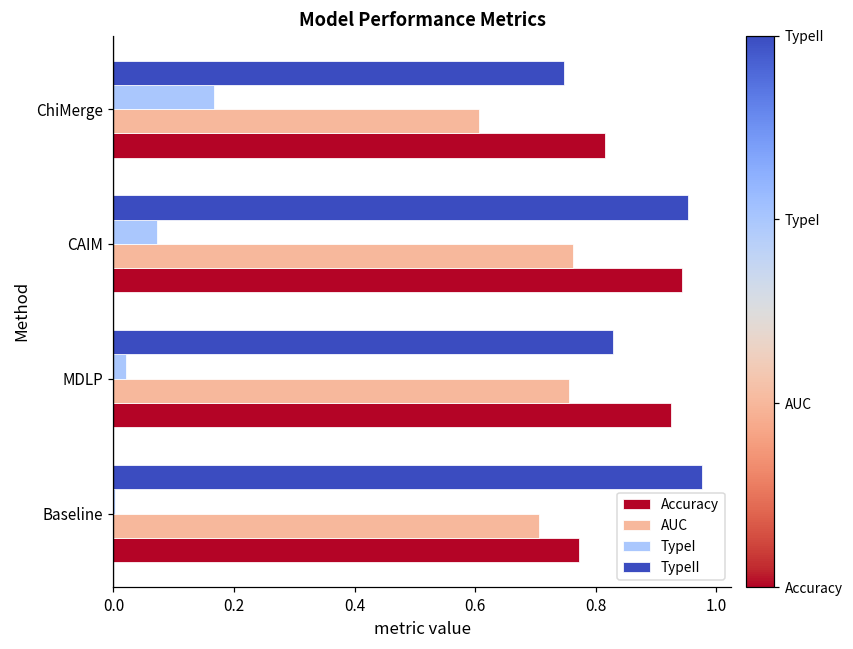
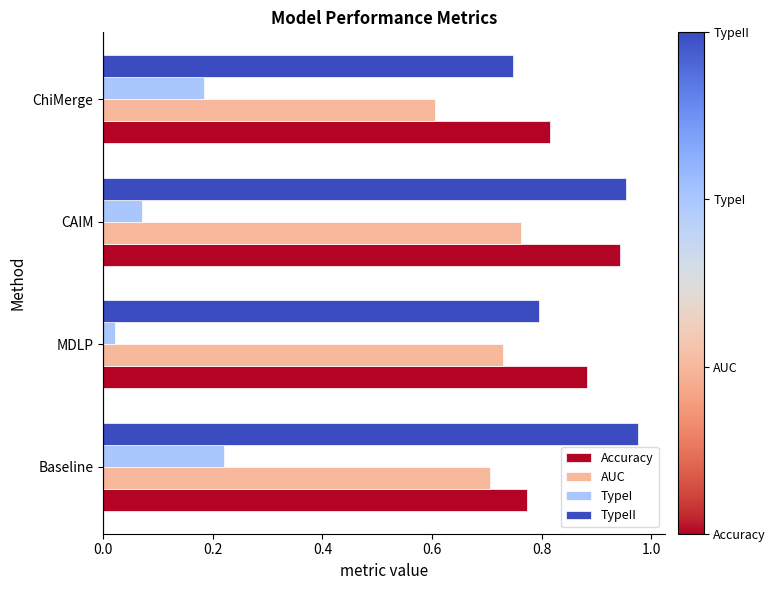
TypeI, ChiMerge: 0.17 -> 0.18
TypeII, MDLP: 0.83 -> 0.79
AUC, MDLP: 0.76 -> 0.73
Accuracy, MDLP: 0.93 -> 0.88
TypeI, Baseline: 0.00 -> 0.22
